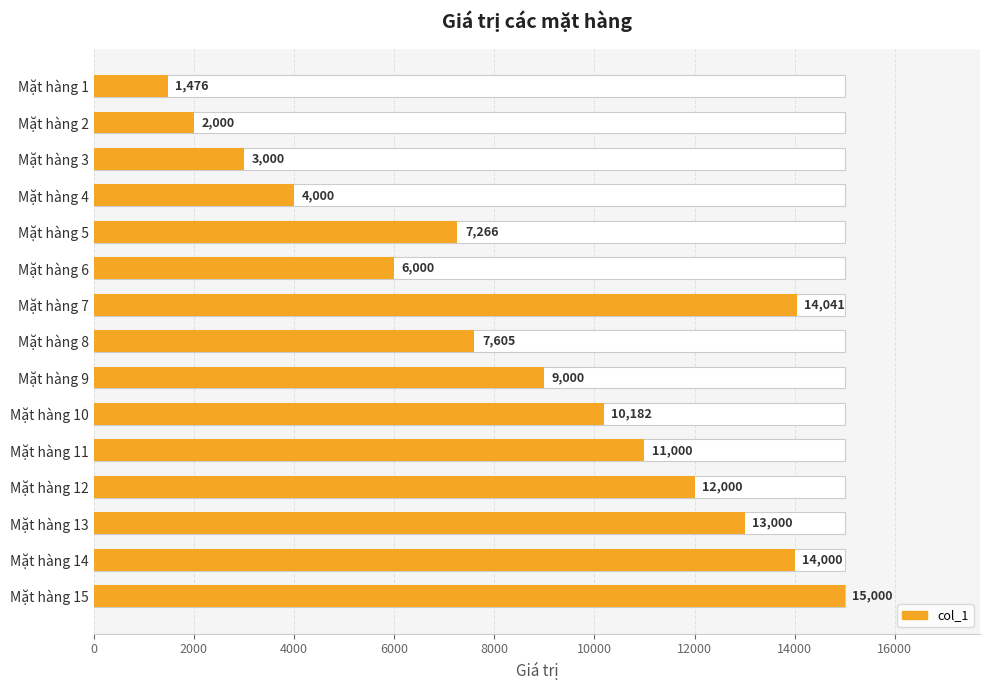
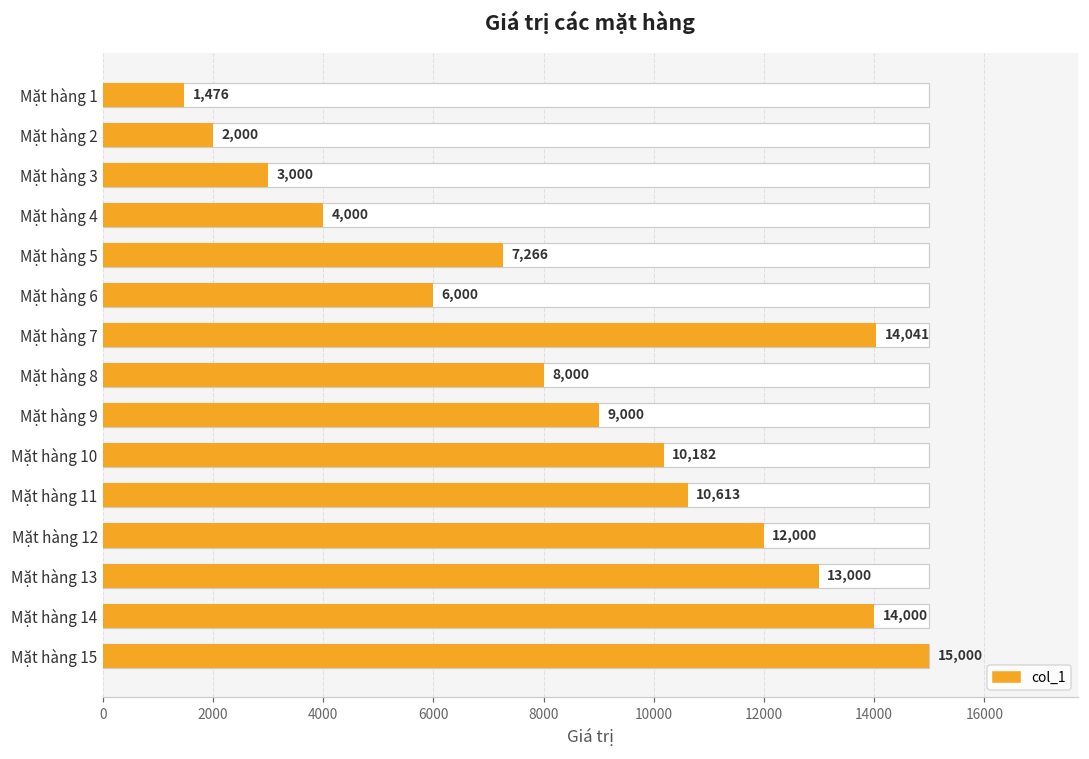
col_1, Mặt hàng 8: 7,605 -> 8,000
col_1, Mặt hàng 11: 11,000 -> 10,613
